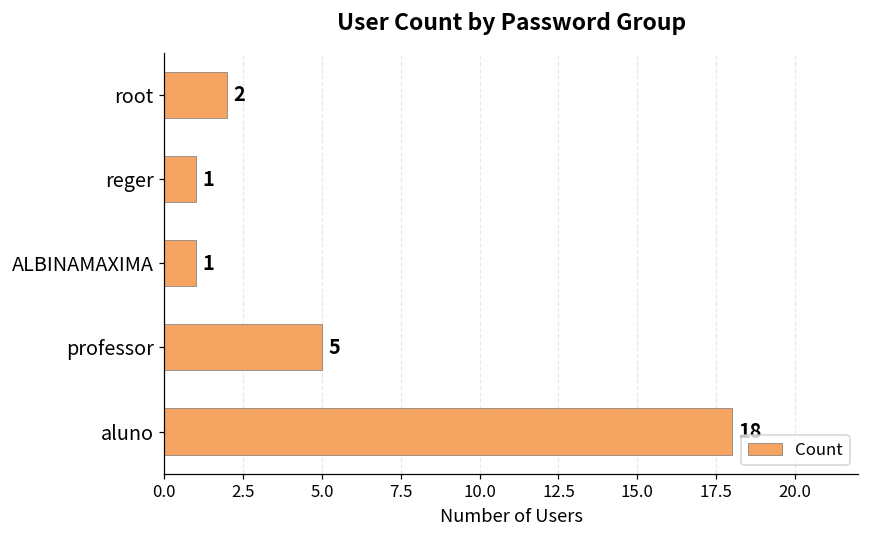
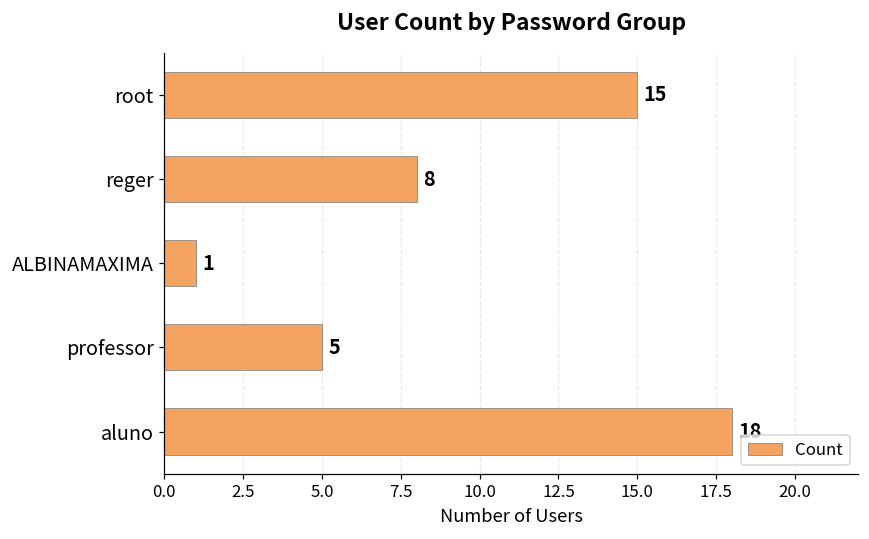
root: 2 -> 15
reger: 1 -> 8
